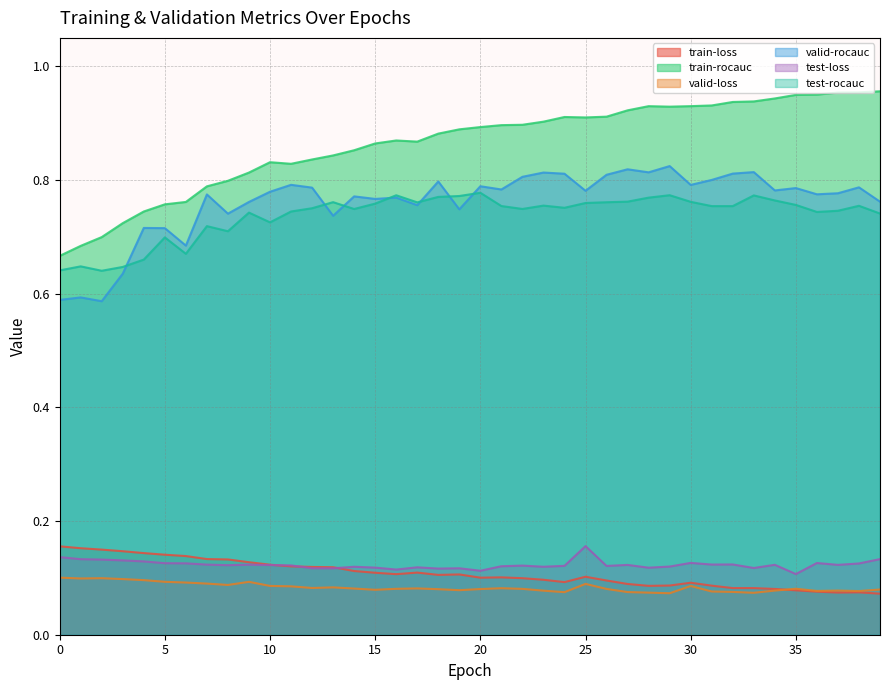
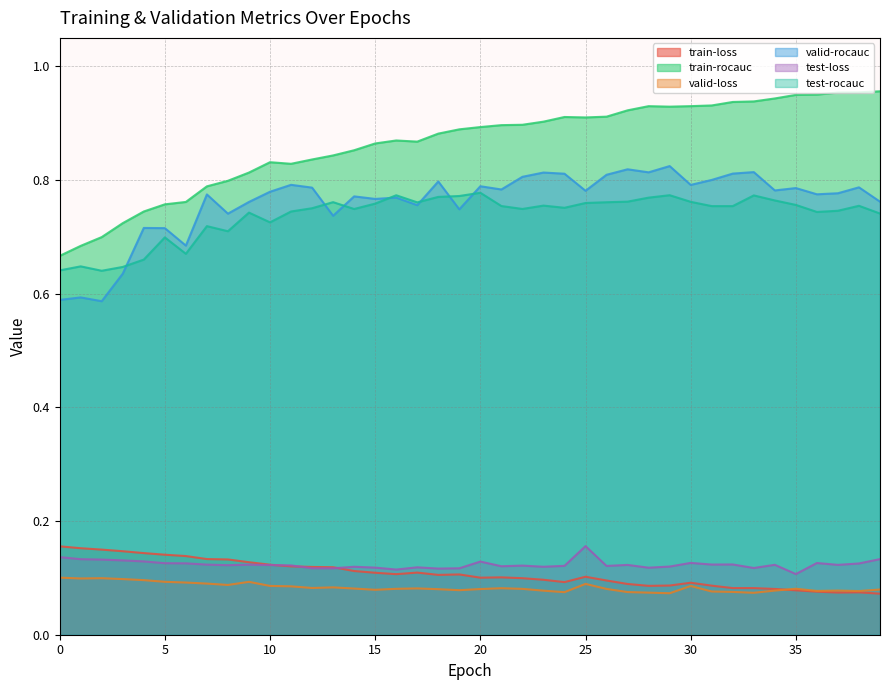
test-loss, 20: 0.11 -> 0.13
